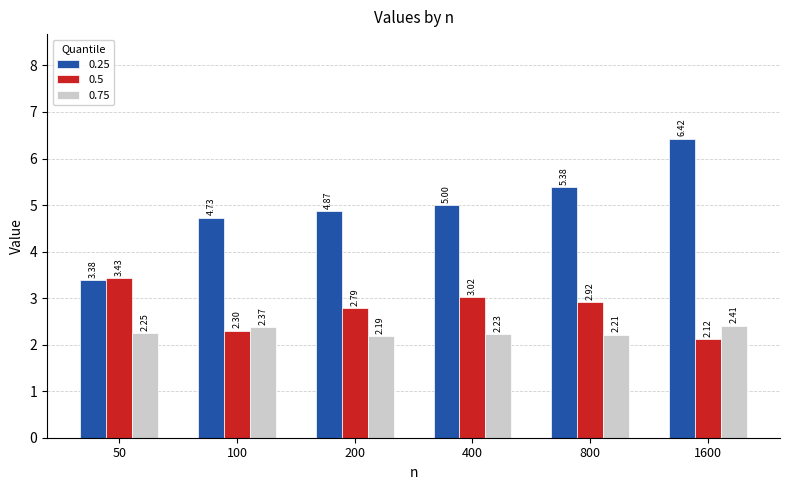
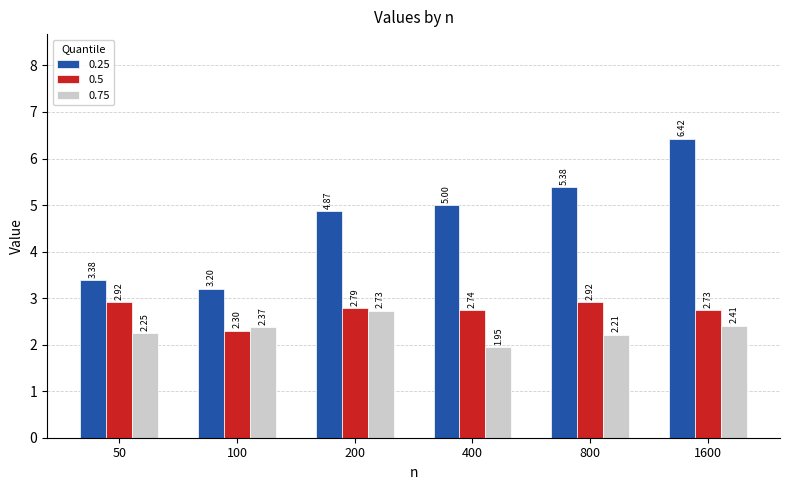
0.5, 50: 3.43 -> 2.92
0.25, 100: 4.73 -> 3.20
0.75, 200: 2.19 -> 2.73
0.5, 400: 3.02 -> 2.74
0.75, 400: 2.23 -> 1.95
0.5, 1600: 2.12 -> 2.73
